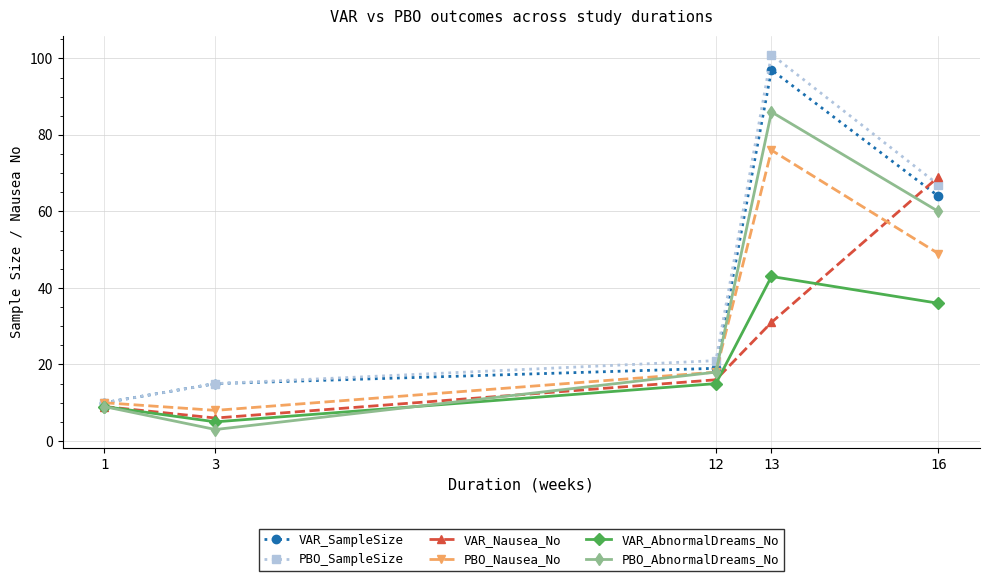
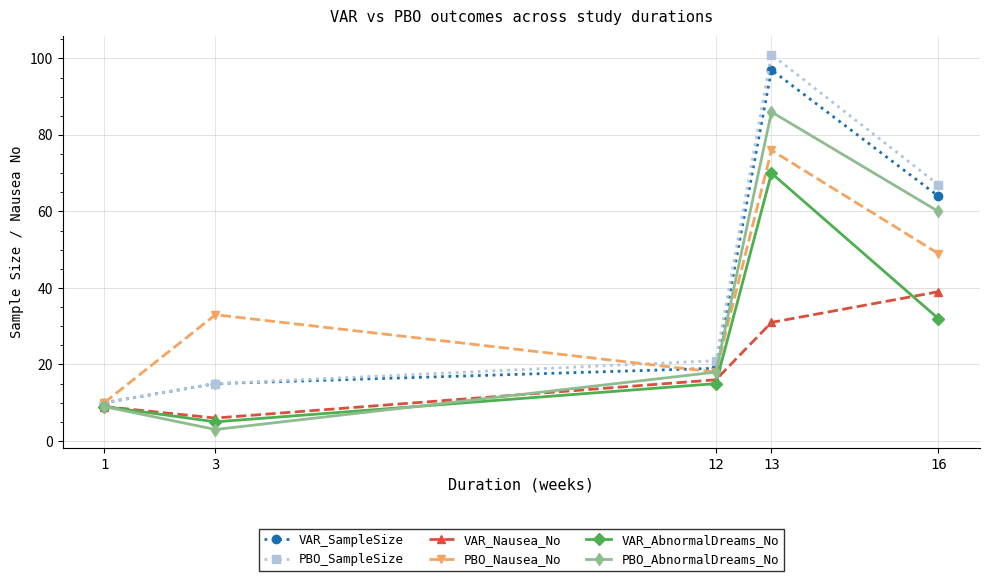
PBO_Nausea_No, 3: 8 -> 33
VAR_AbnormalDreams_No, 13: 43 -> 70
VAR_Nausea_No, 16: 69 -> 39
VAR_AbnormalDreams_No, 16: 36 -> 32
